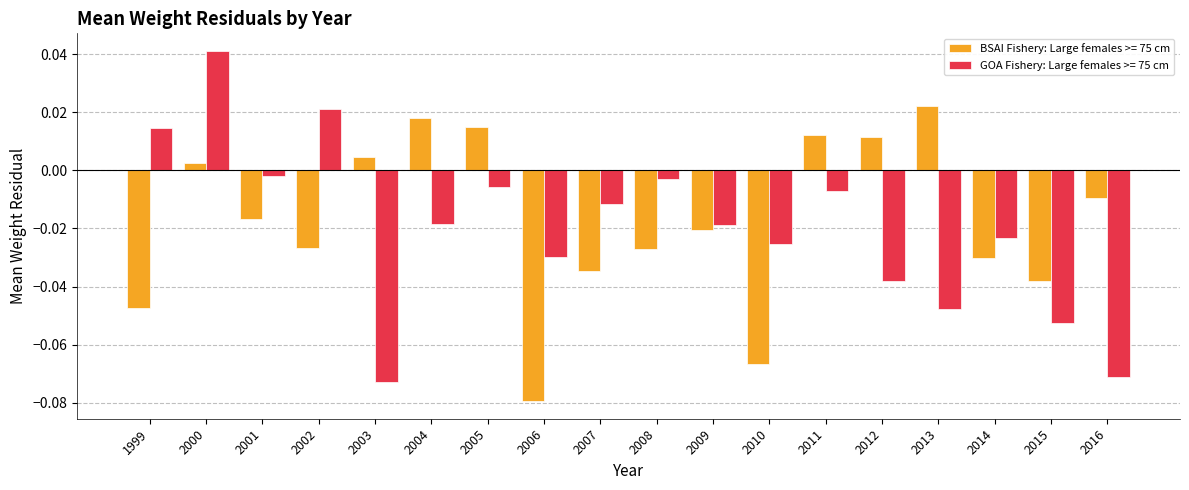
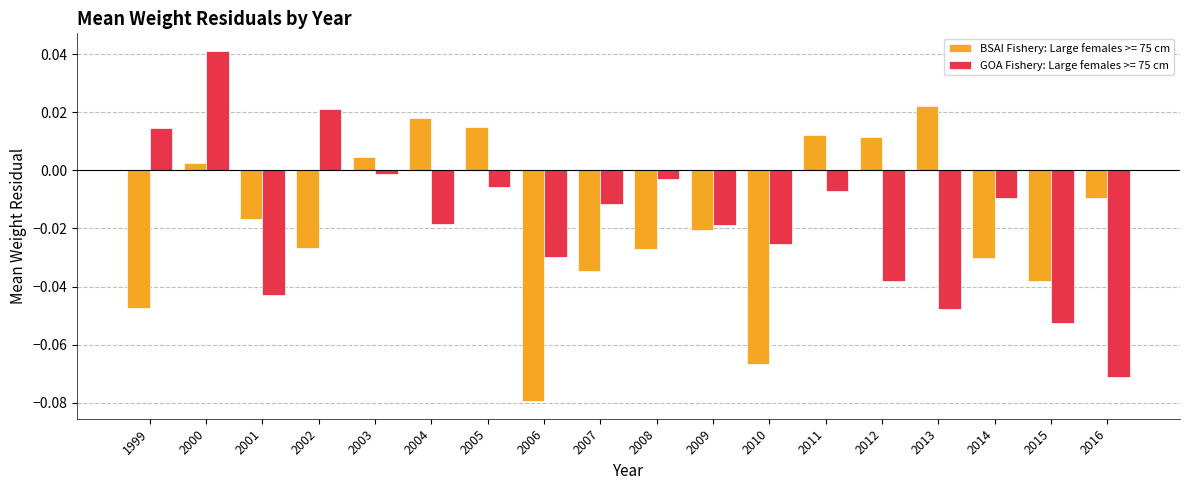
GOA Fishery: Large females >= 75 cm, 2001: -0.002 -> -0.043
GOA Fishery: Large females >= 75 cm, 2003: -0.073 -> -0.001
GOA Fishery: Large females >= 75 cm, 2014: -0.023 -> -0.010
